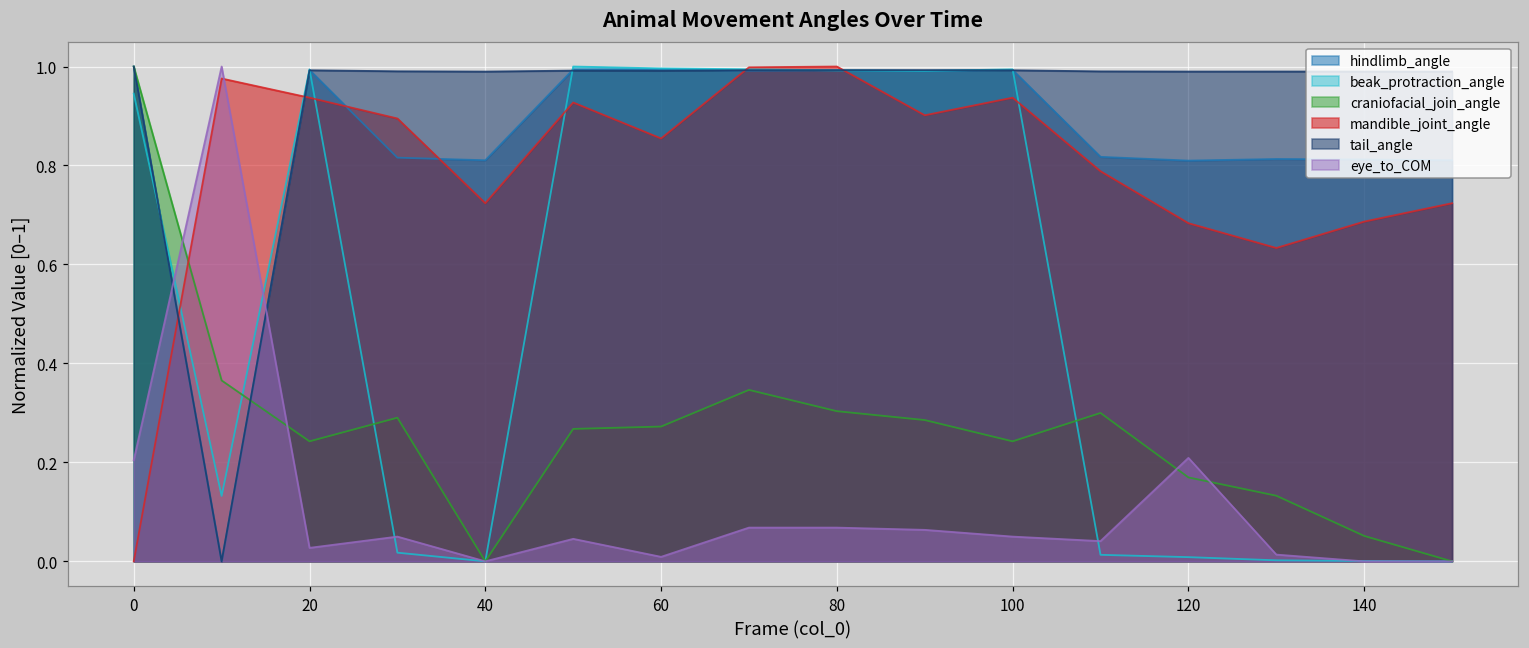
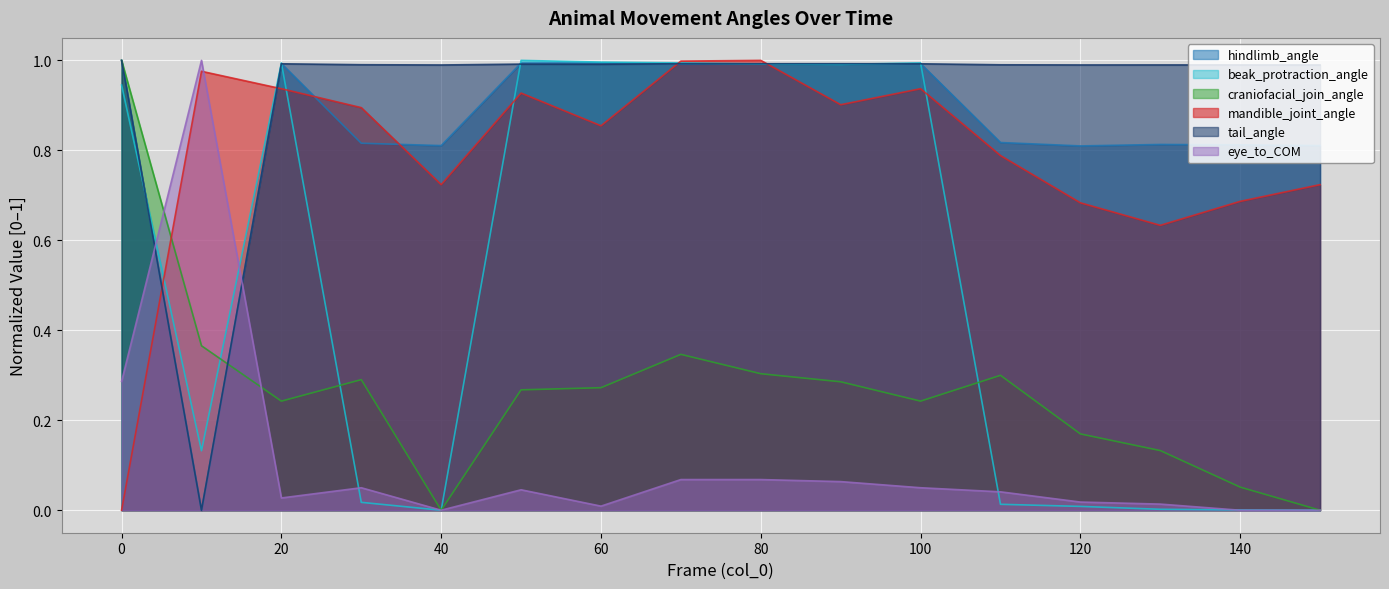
eye_to_COM, 0: 0.20 -> 0.29
eye_to_COM, 120: 0.21 -> 0.02
